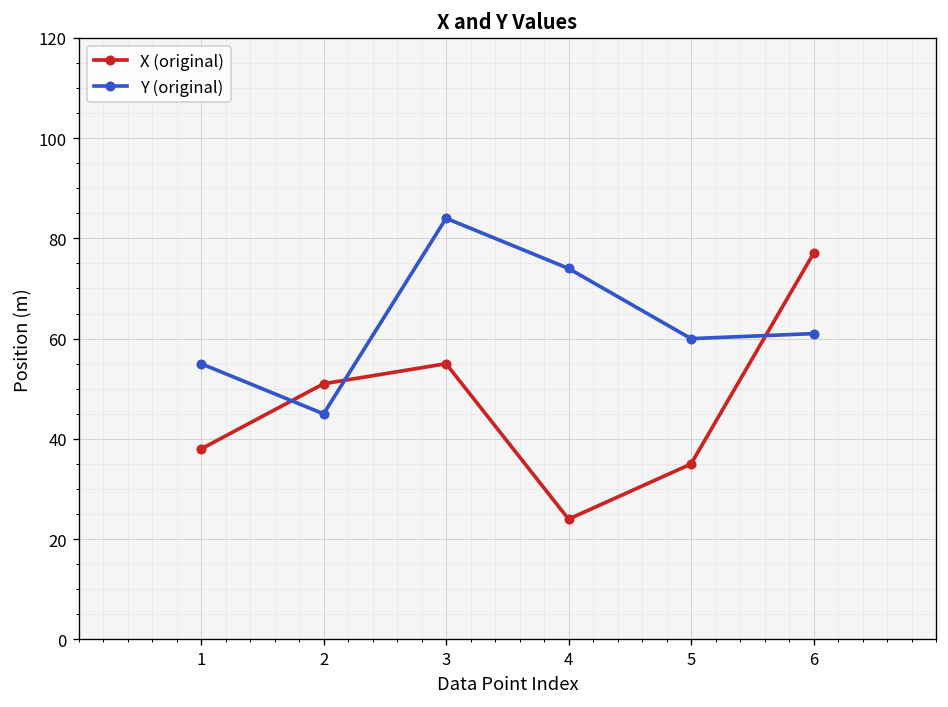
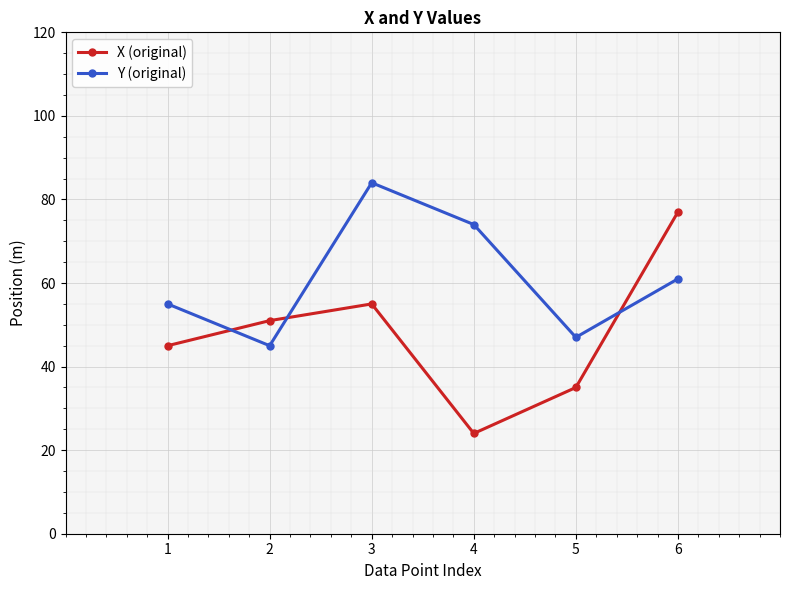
X (original), 1: 38 -> 45
Y (original), 5: 60 -> 47
